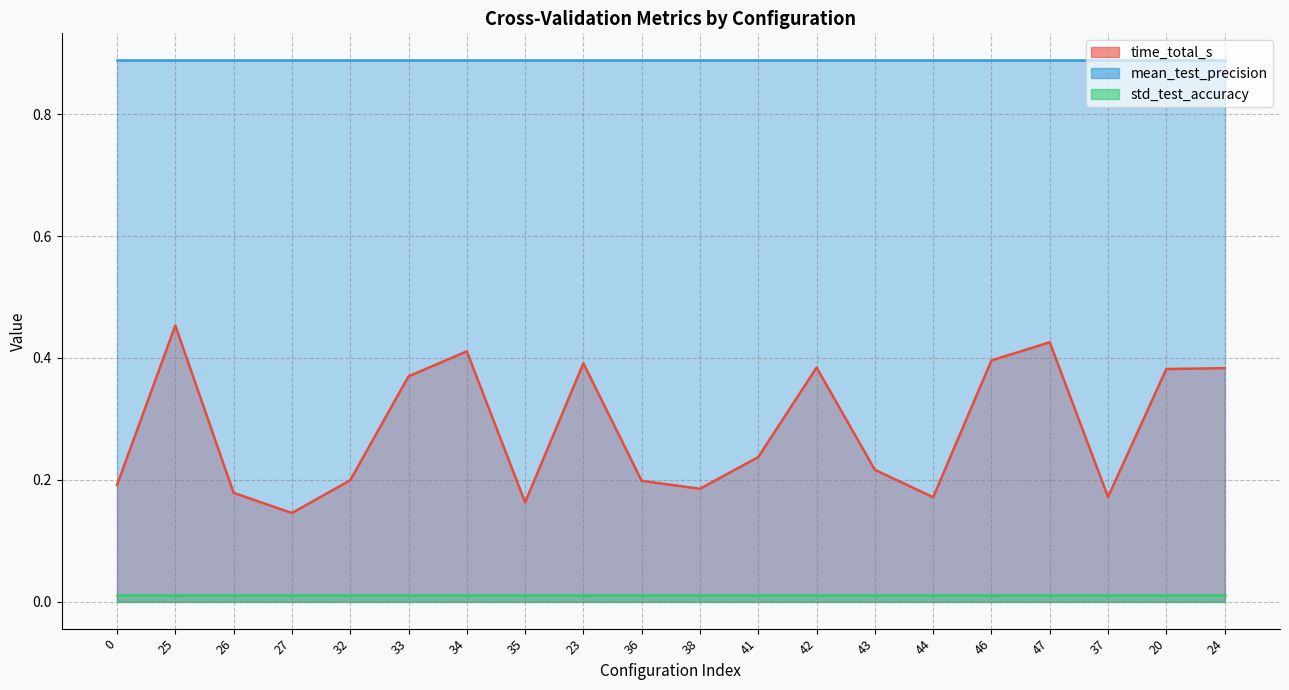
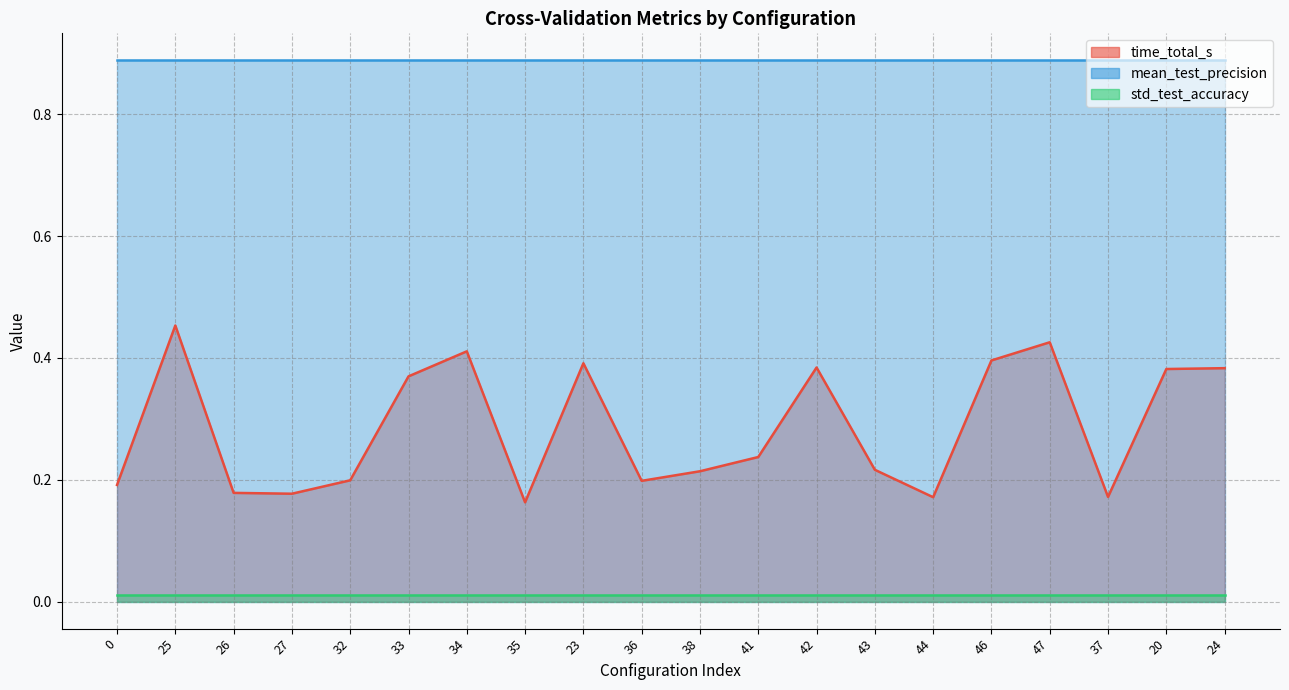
time_total_s, 27: 0.15 -> 0.18
time_total_s, 38: 0.19 -> 0.21
